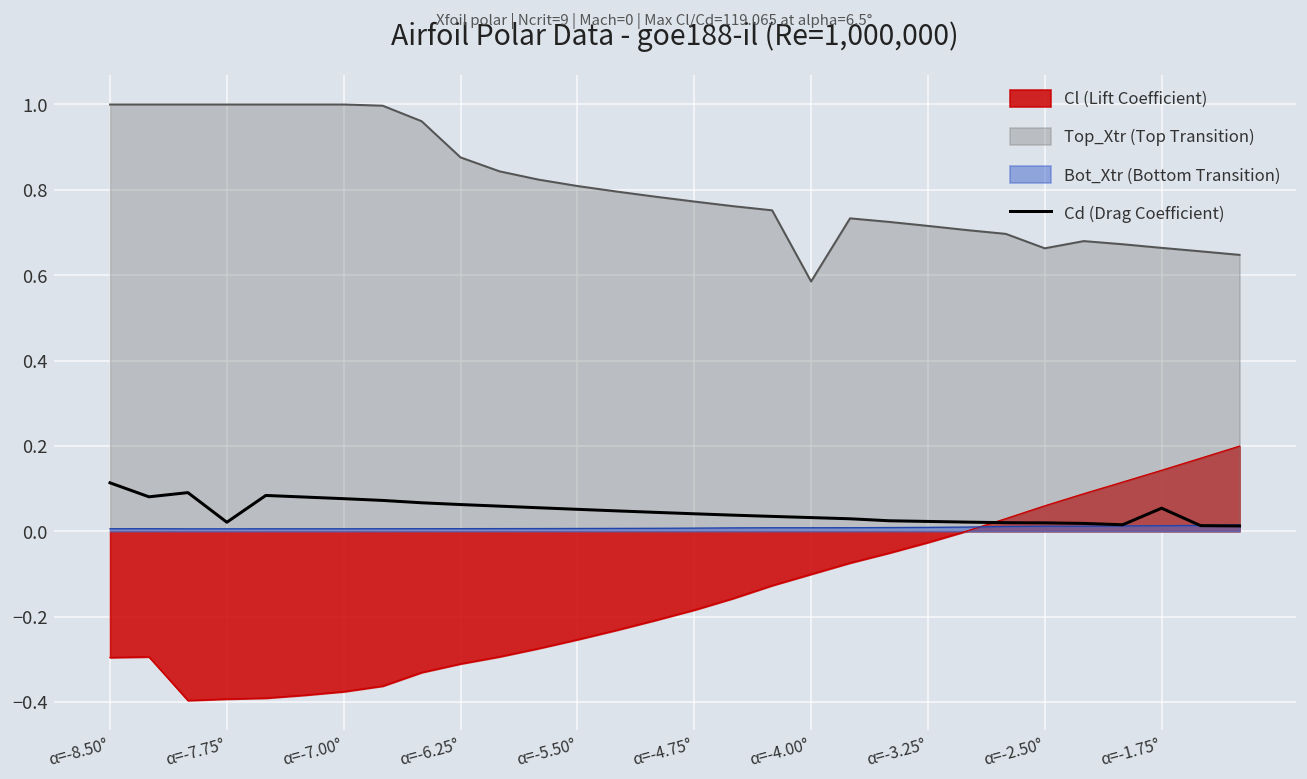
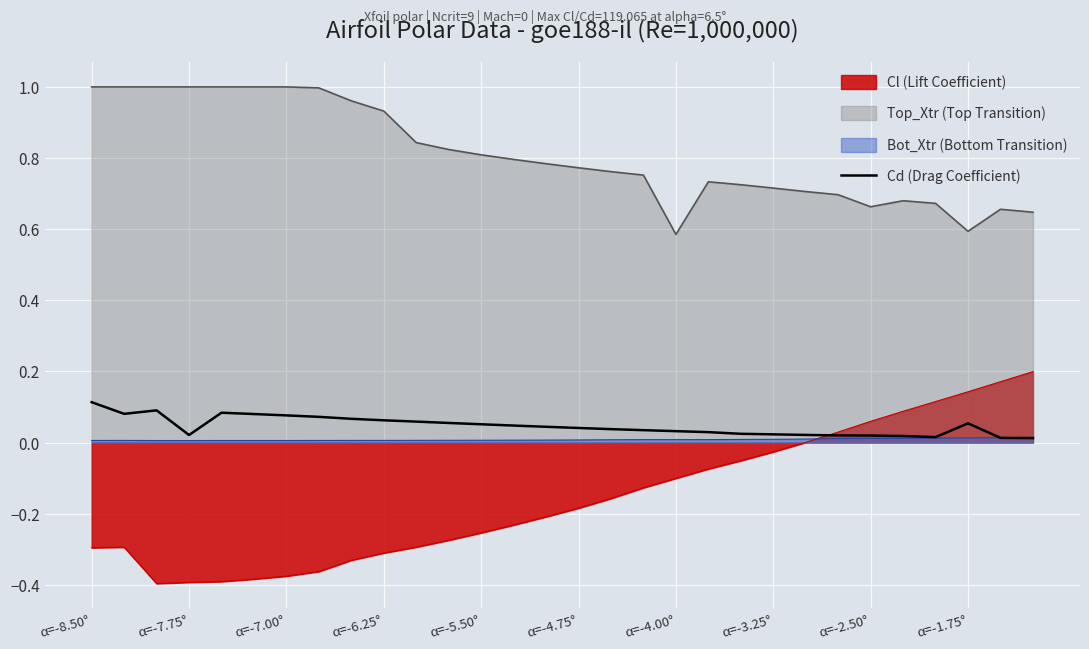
Top_Xtr (Top Transition), α=-6.25°: 0.88 -> 0.93
Top_Xtr (Top Transition), α=-1.75°: 0.66 -> 0.59
